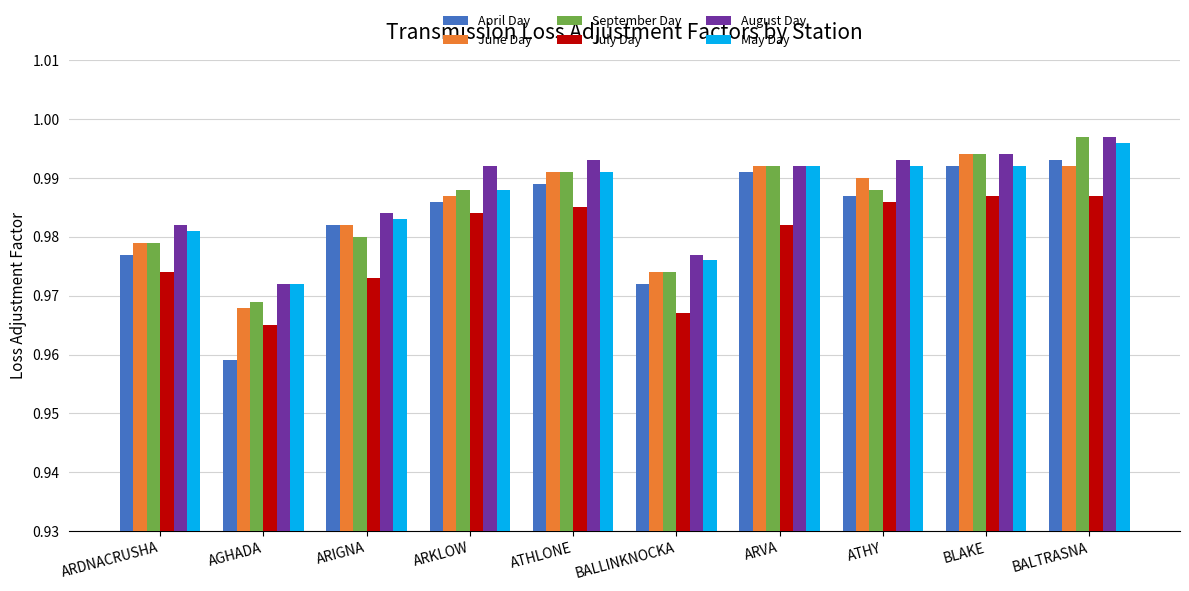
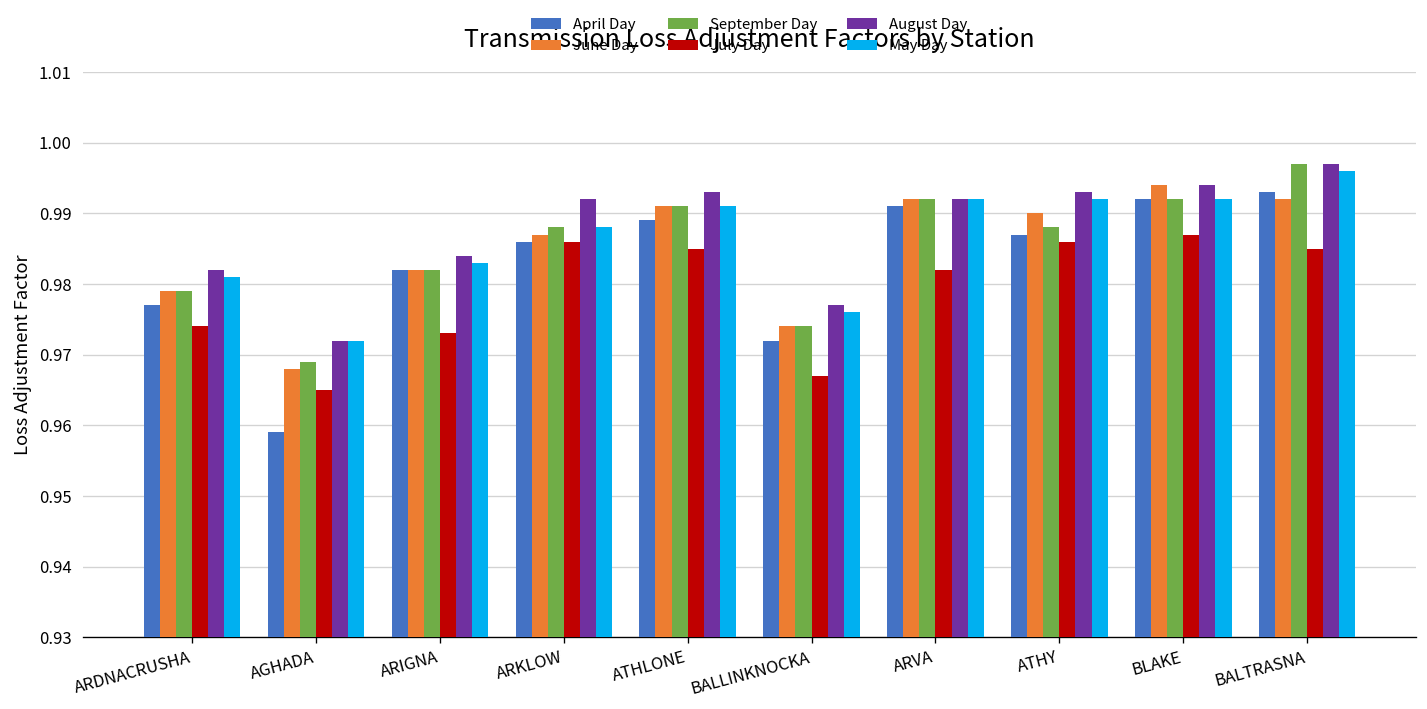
September Day, ARIGNA: 0.980 -> 0.982
July Day, ARKLOW: 0.984 -> 0.986
September Day, BLAKE: 0.994 -> 0.992
July Day, BALTRASNA: 0.987 -> 0.985
